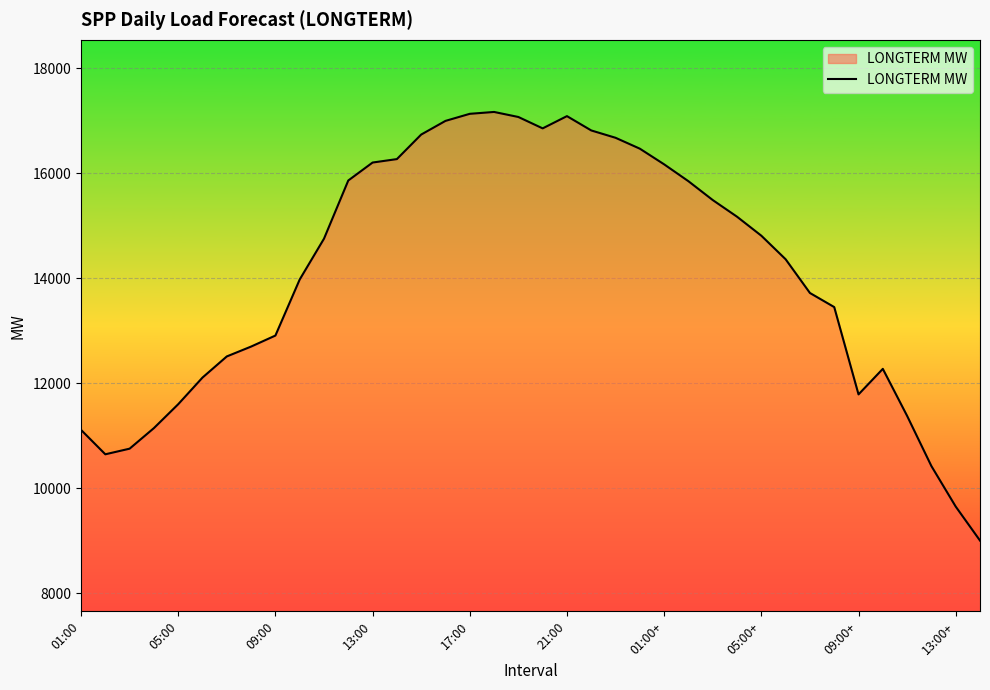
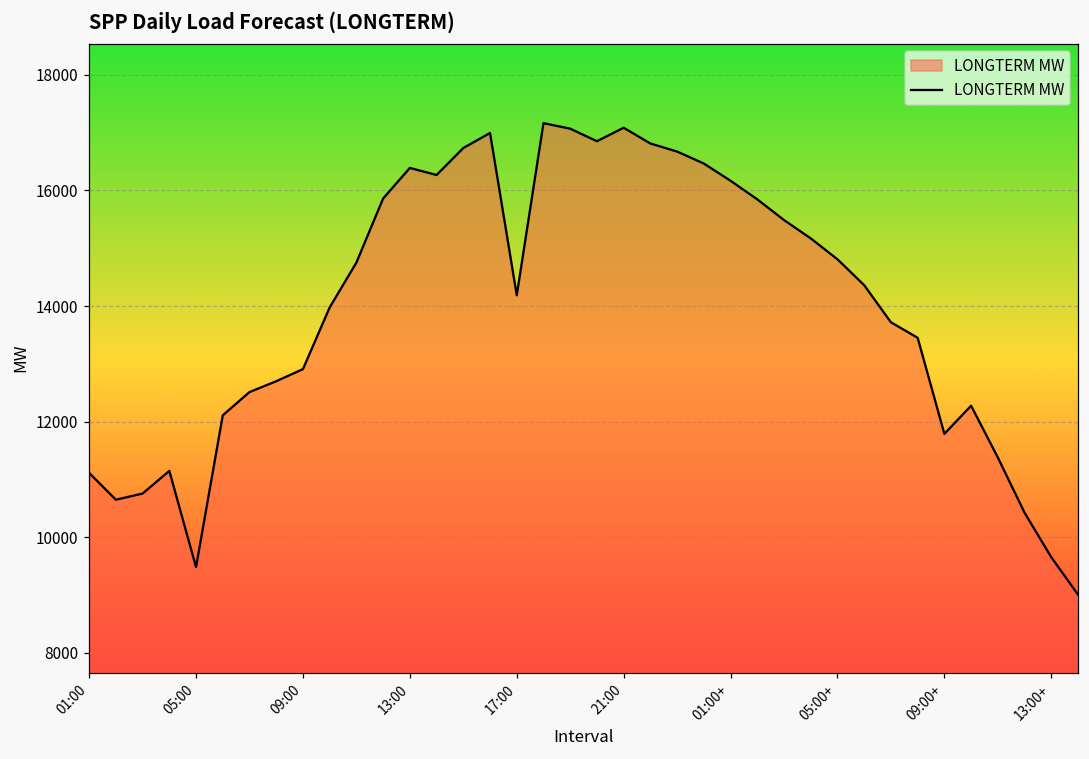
05:00: 11600 -> 9500
13:00: 16200 -> 16400
17:00: 17100 -> 14200
